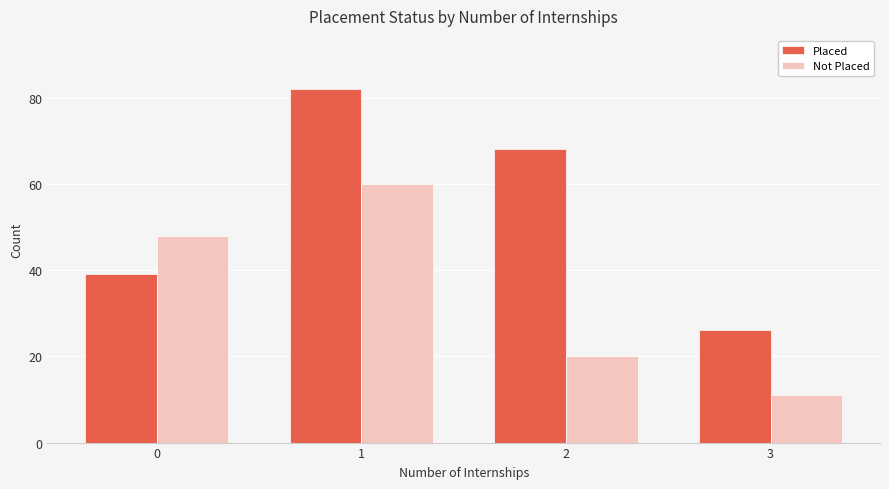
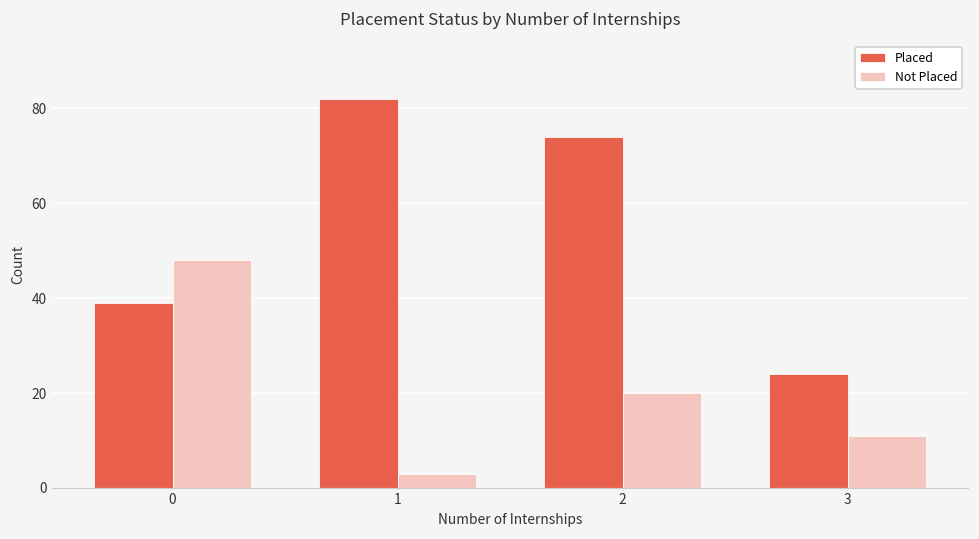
Not Placed, 1: 60 -> 3
Placed, 2: 68 -> 74
Placed, 3: 26 -> 24
